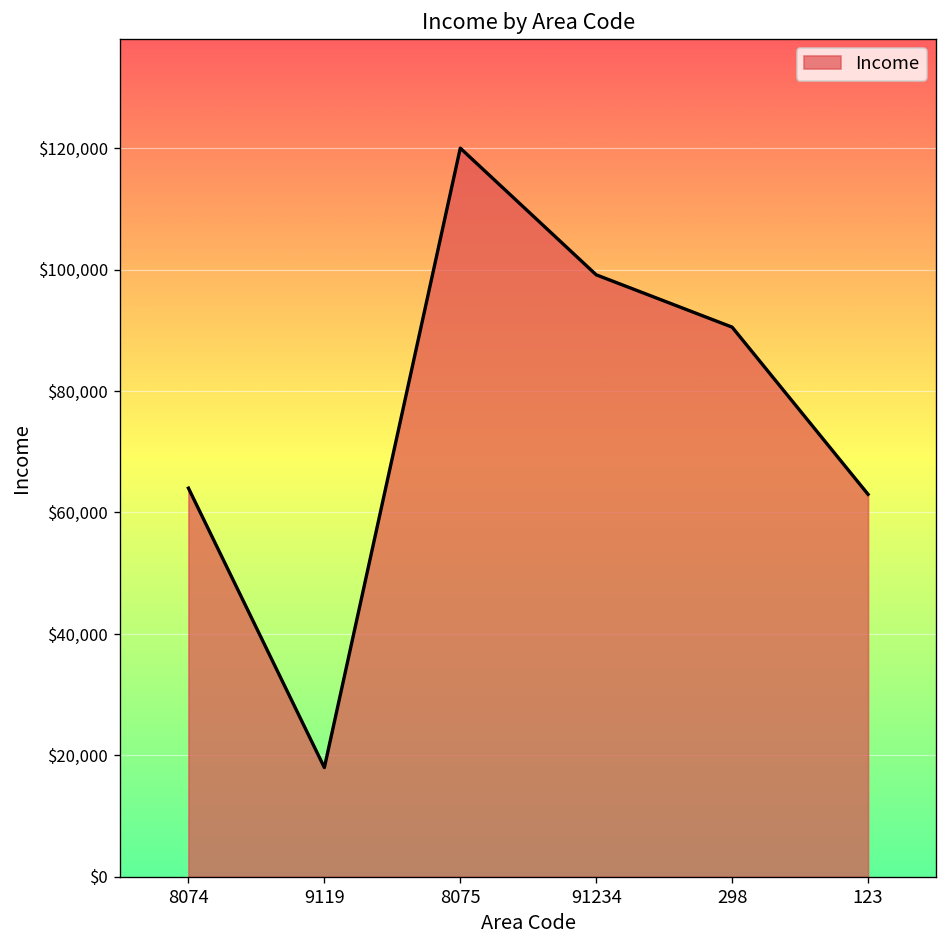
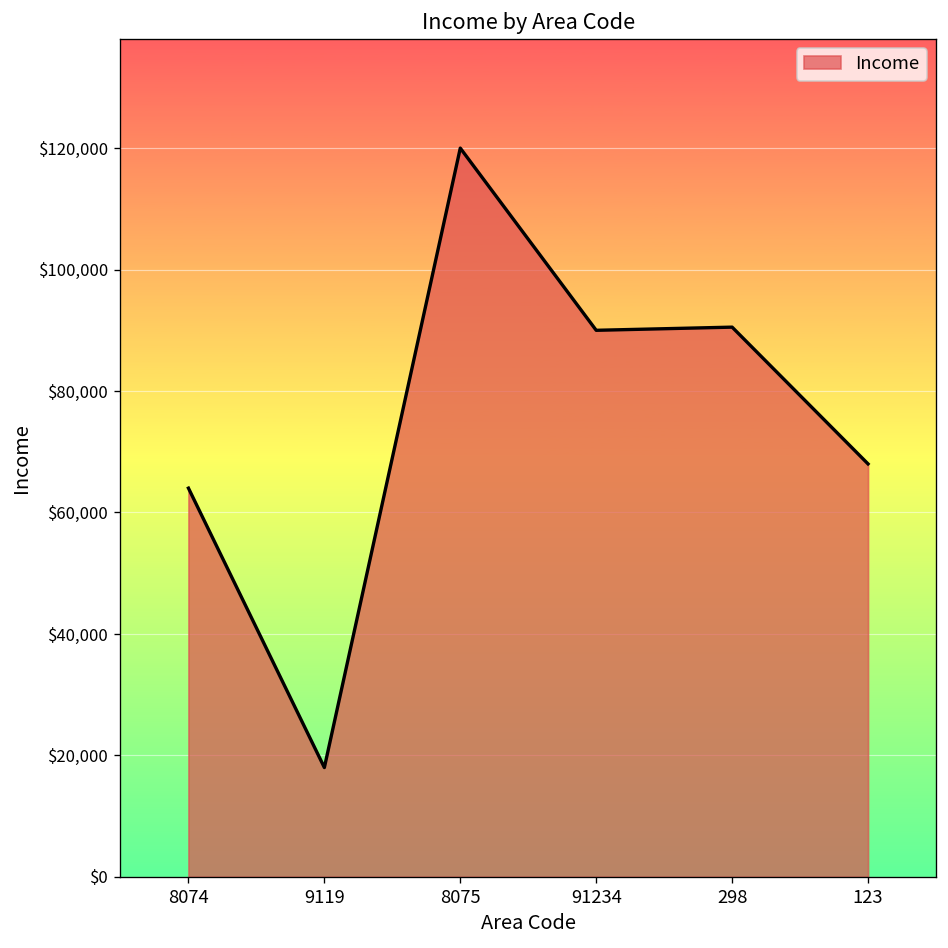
91234: $99,000 -> $90,000
123: $63,000 -> $68,000
